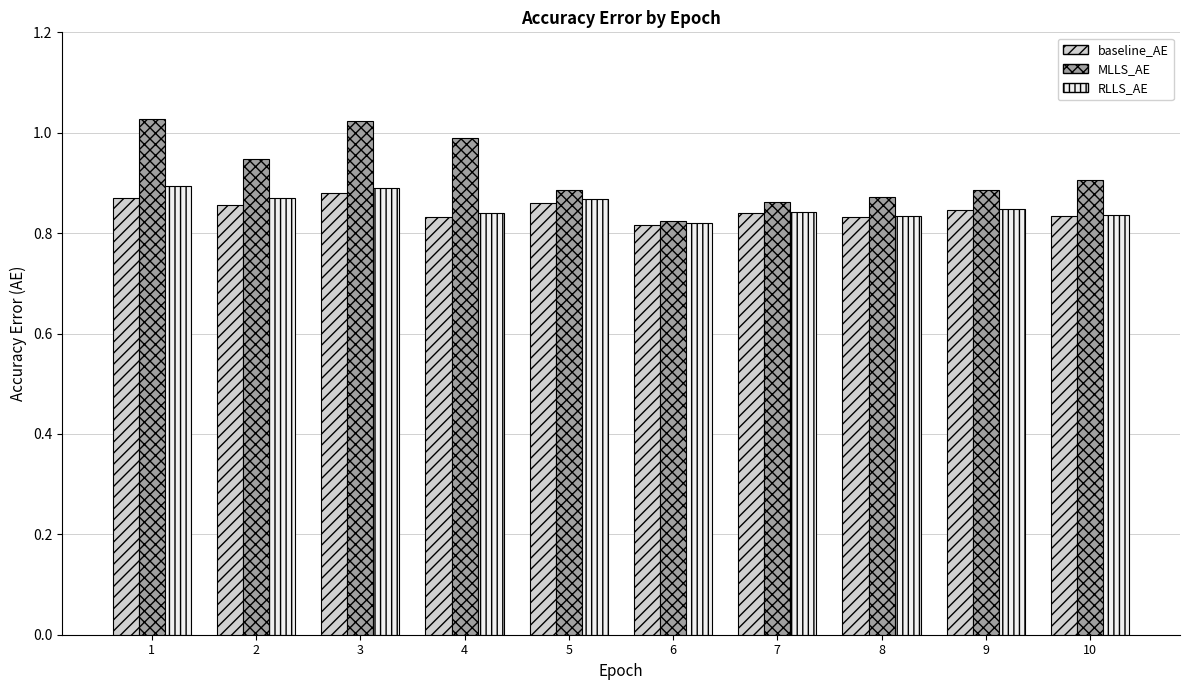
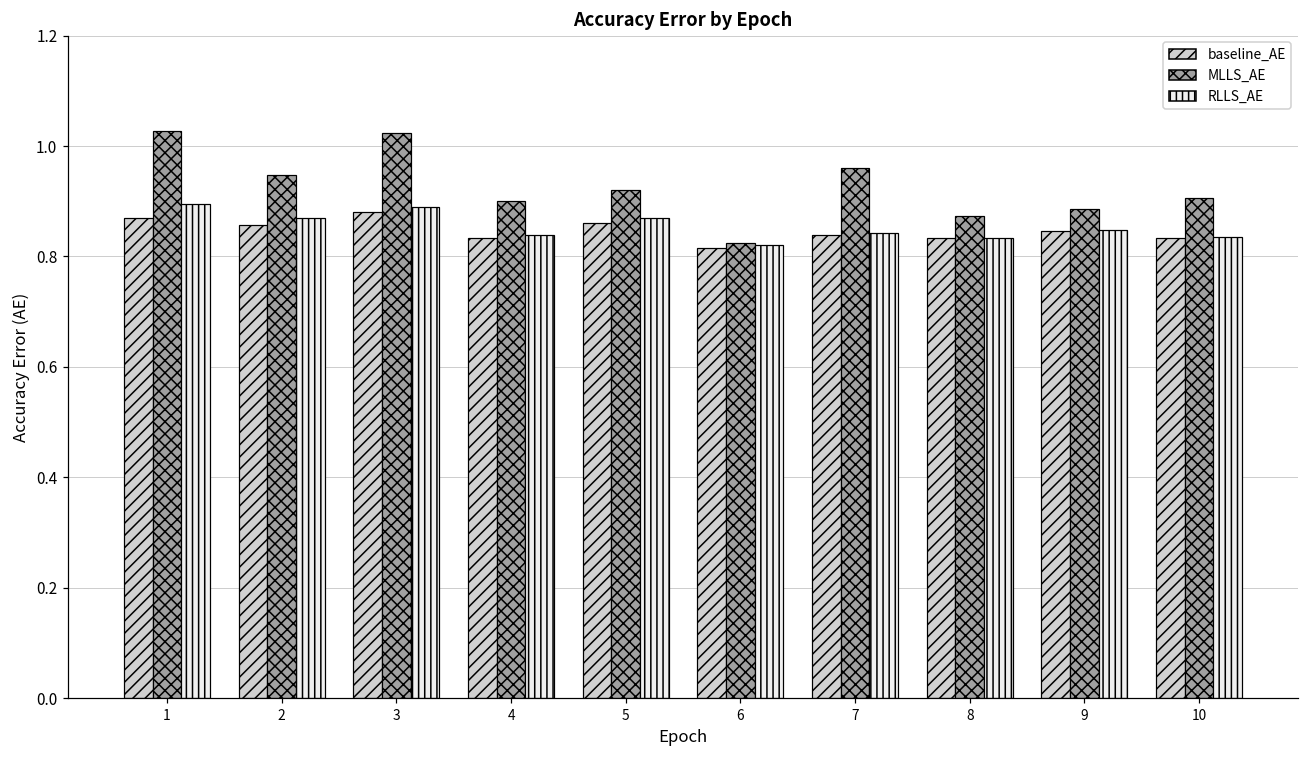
MLLS_AE, 4: 0.99 -> 0.90
MLLS_AE, 5: 0.89 -> 0.92
MLLS_AE, 7: 0.86 -> 0.96
